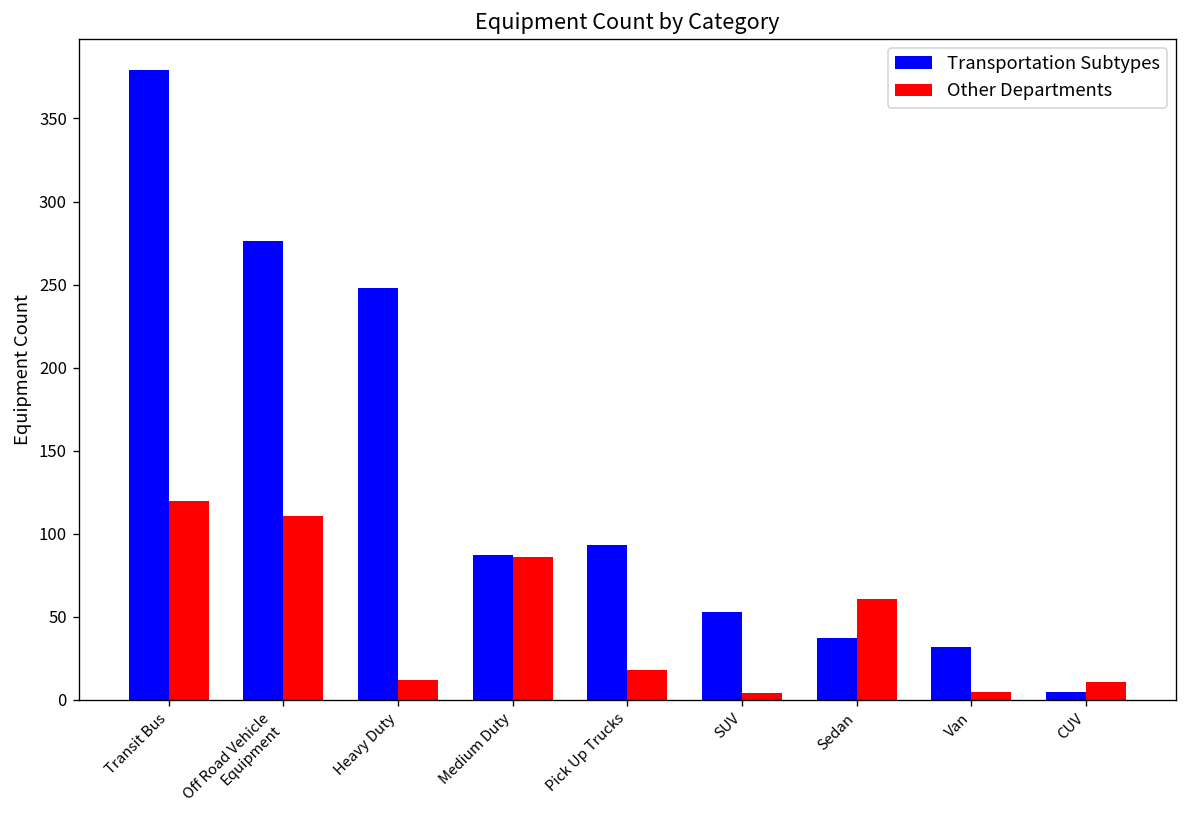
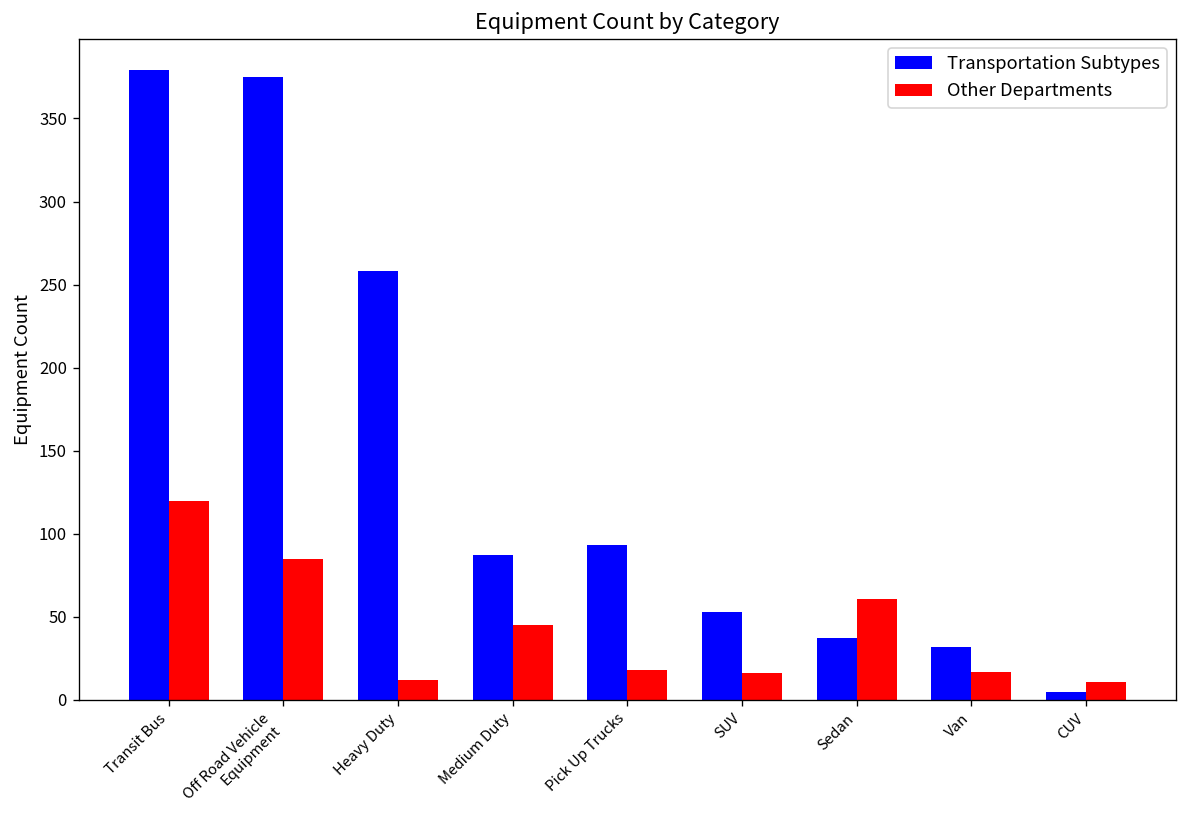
Transportation Subtypes, Off Road Vehicle Equipment: 276 -> 375
Other Departments, Off Road Vehicle Equipment: 111 -> 85
Transportation Subtypes, Heavy Duty: 248 -> 258
Other Departments, Medium Duty: 86 -> 45
Other Departments, SUV: 4 -> 16
Other Departments, Van: 5 -> 17
